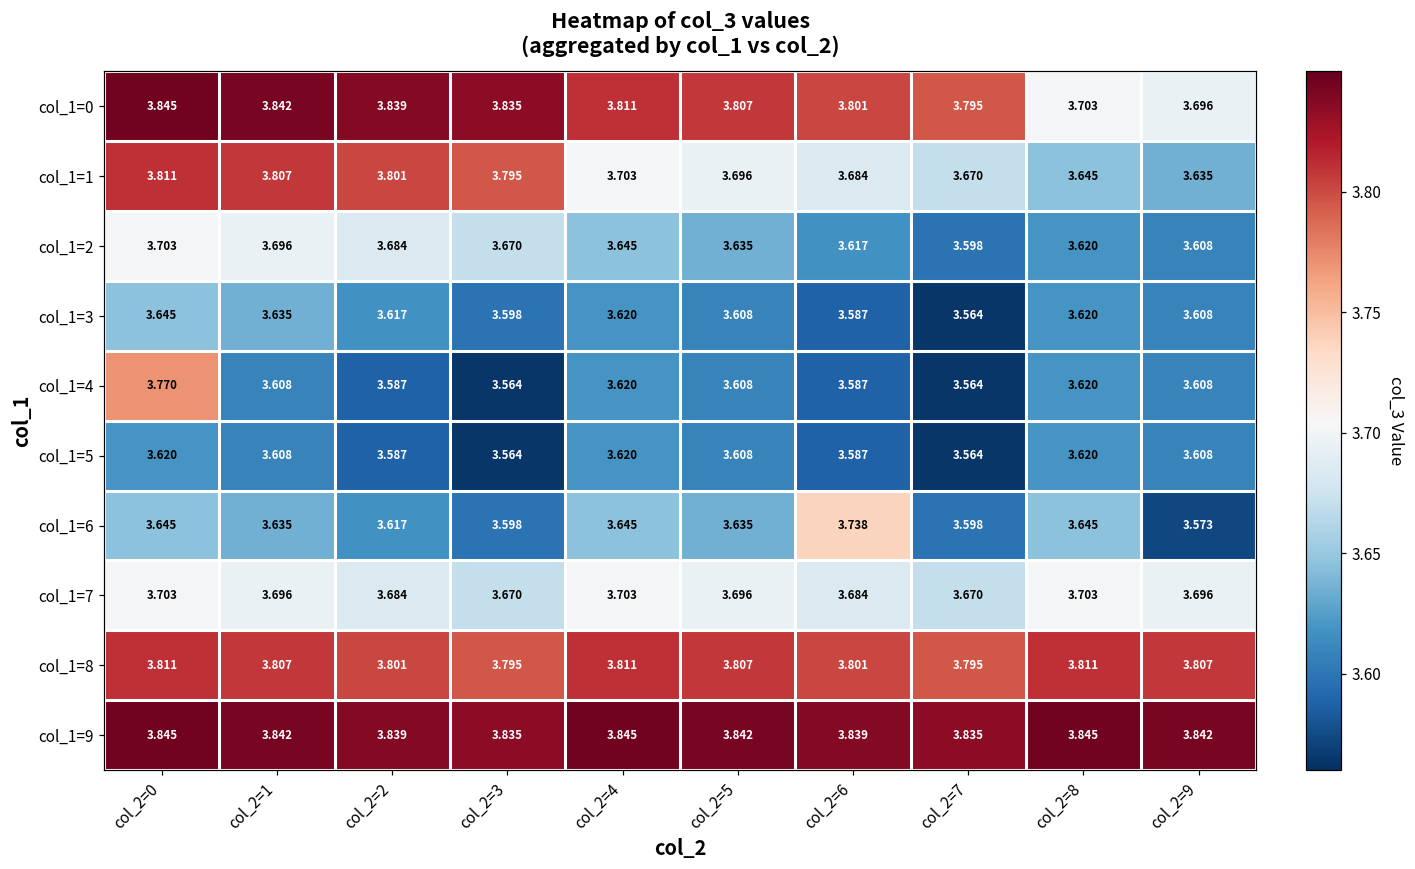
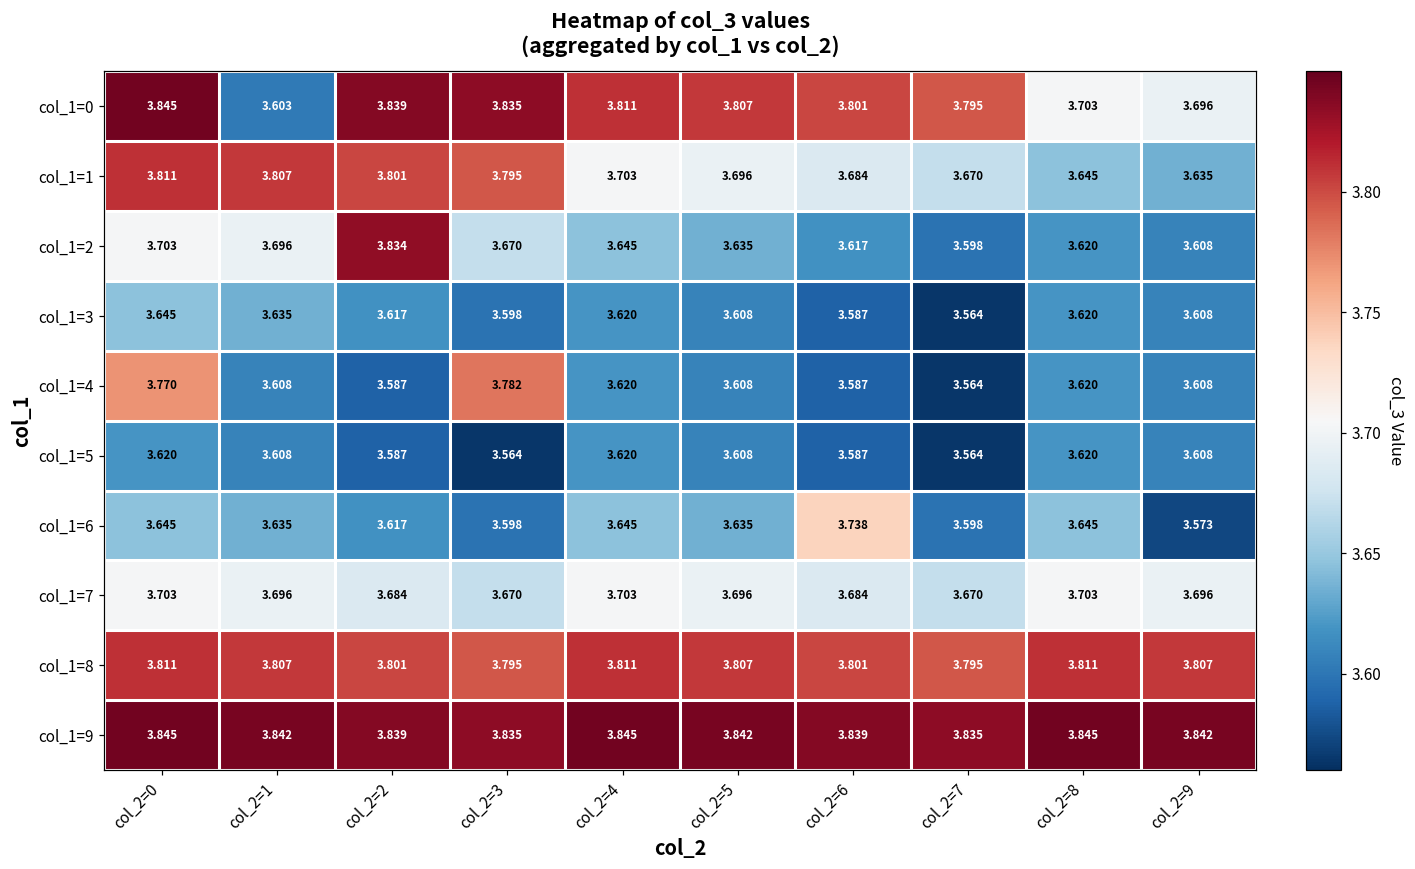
col_1=0, col_2=1: 3.842 -> 3.603
col_1=2, col_2=2: 3.684 -> 3.834
col_1=4, col_2=3: 3.564 -> 3.782
